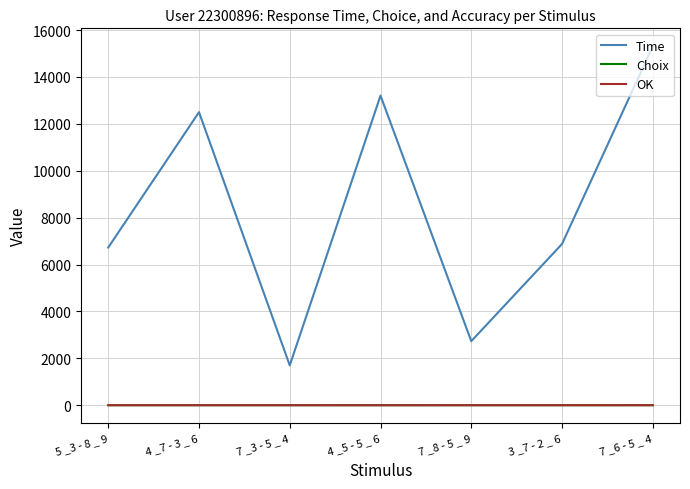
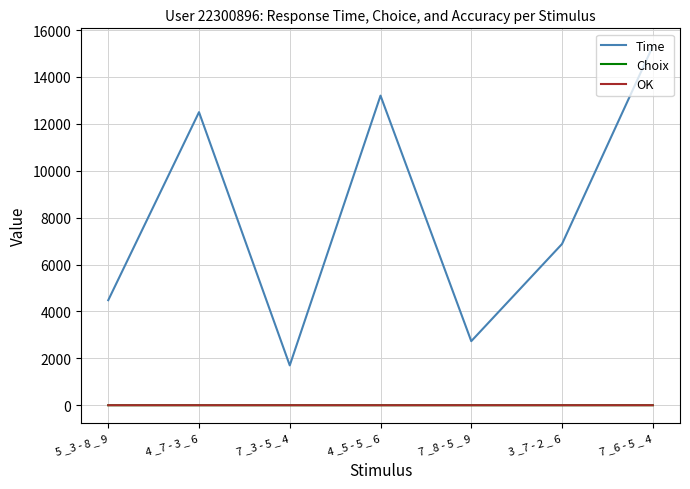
Time, 5 _3 - 8 _ 9: 6700 -> 4500
